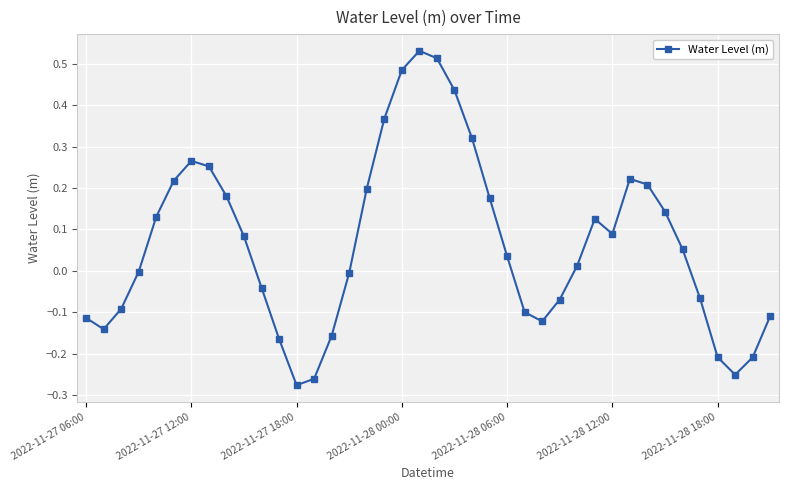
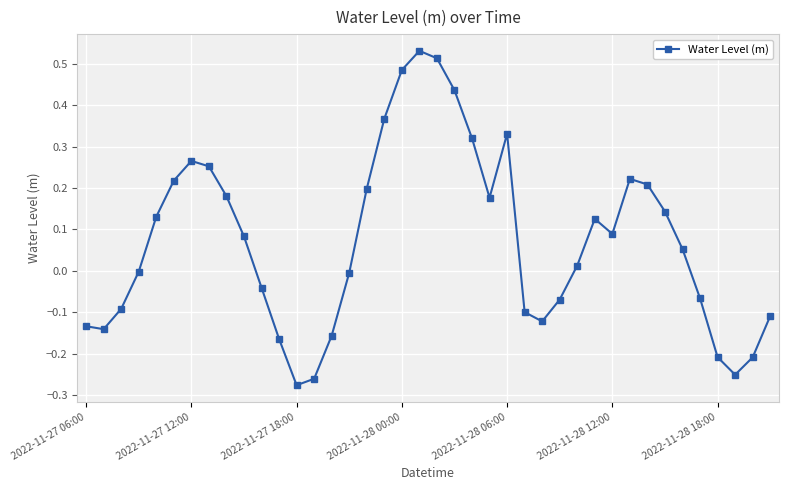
2022-11-27 06:00: -0.11 -> -0.13
2022-11-28 06:00: 0.04 -> 0.33
